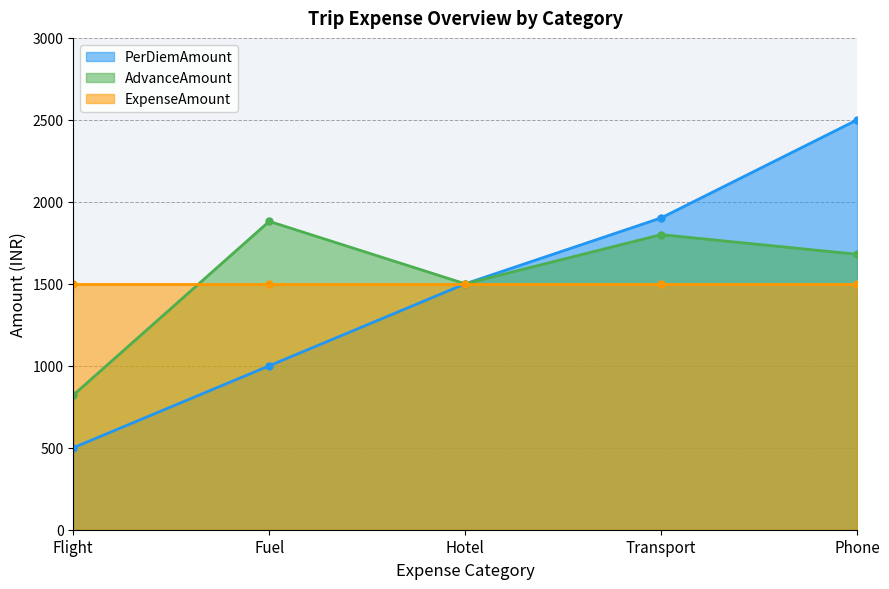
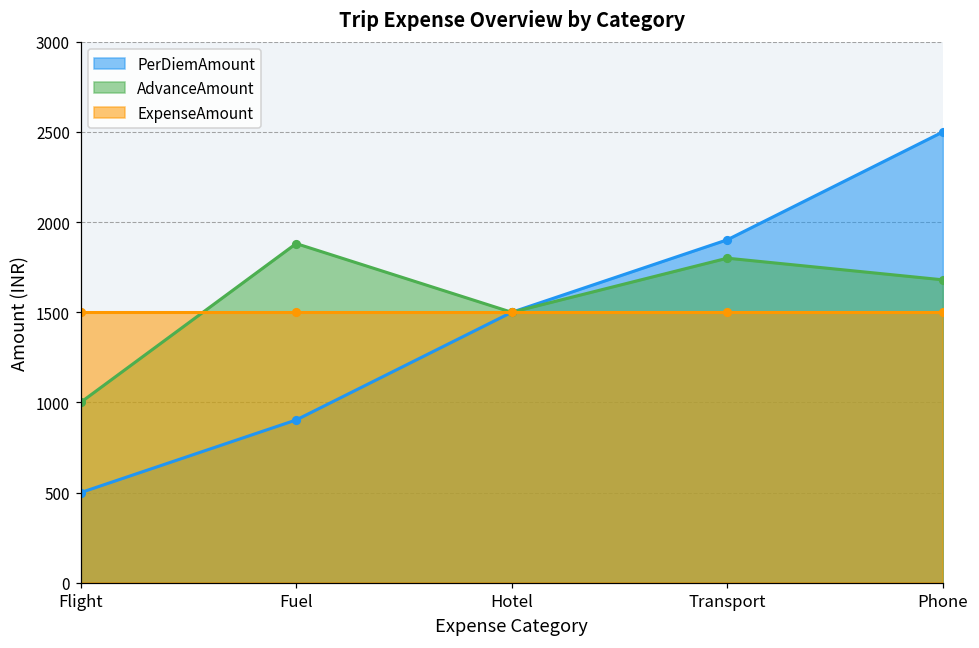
AdvanceAmount, Flight: 820 -> 1000
PerDiemAmount, Fuel: 1000 -> 900
